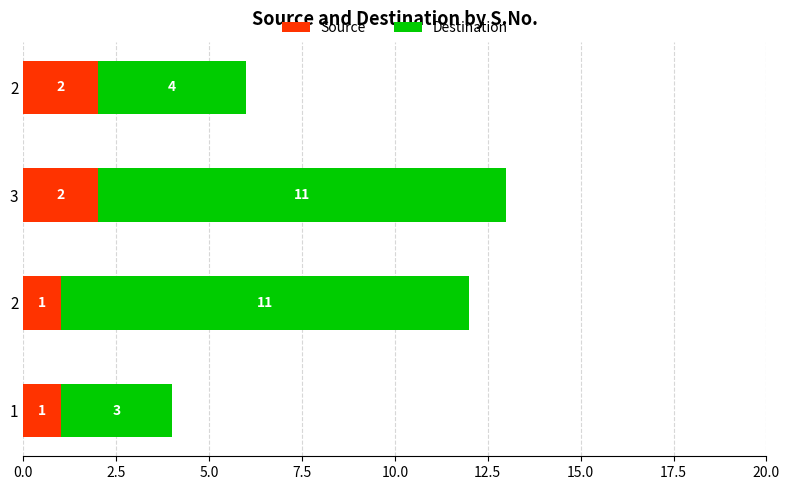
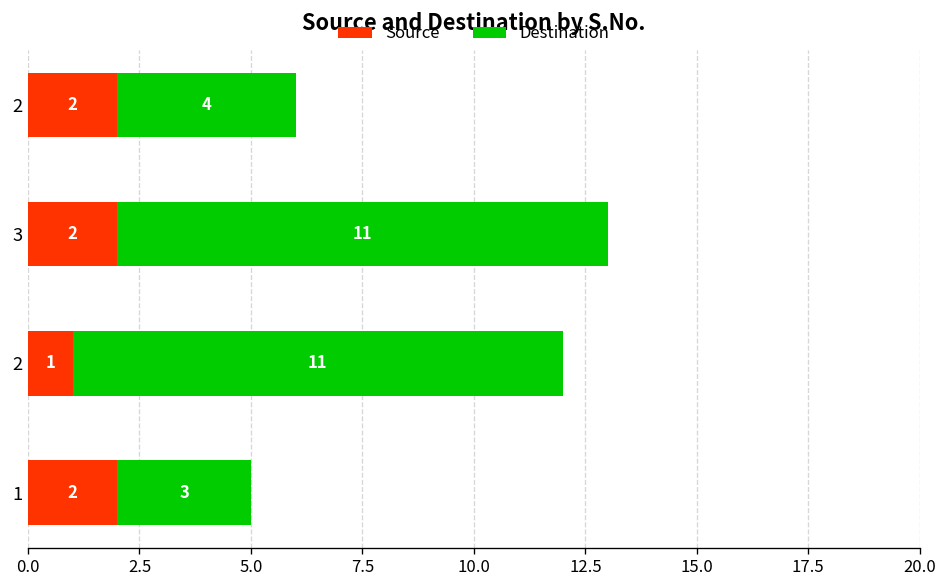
Source, 1: 1 -> 2
